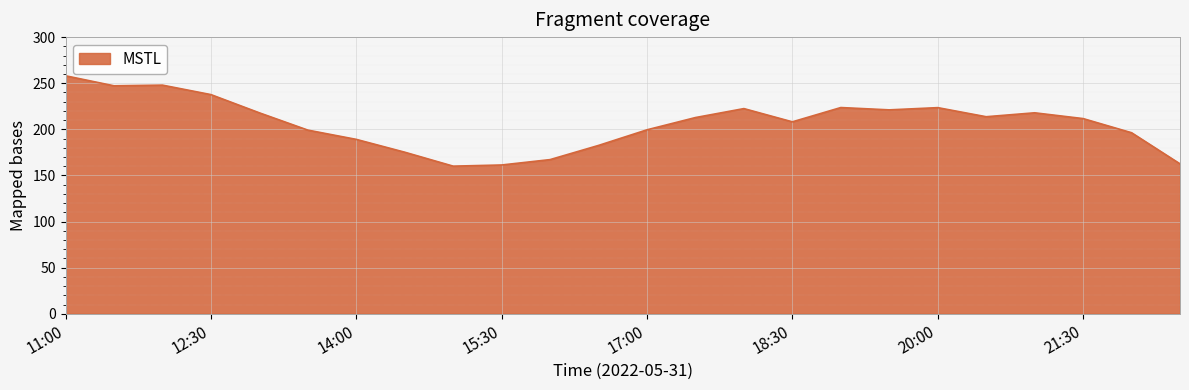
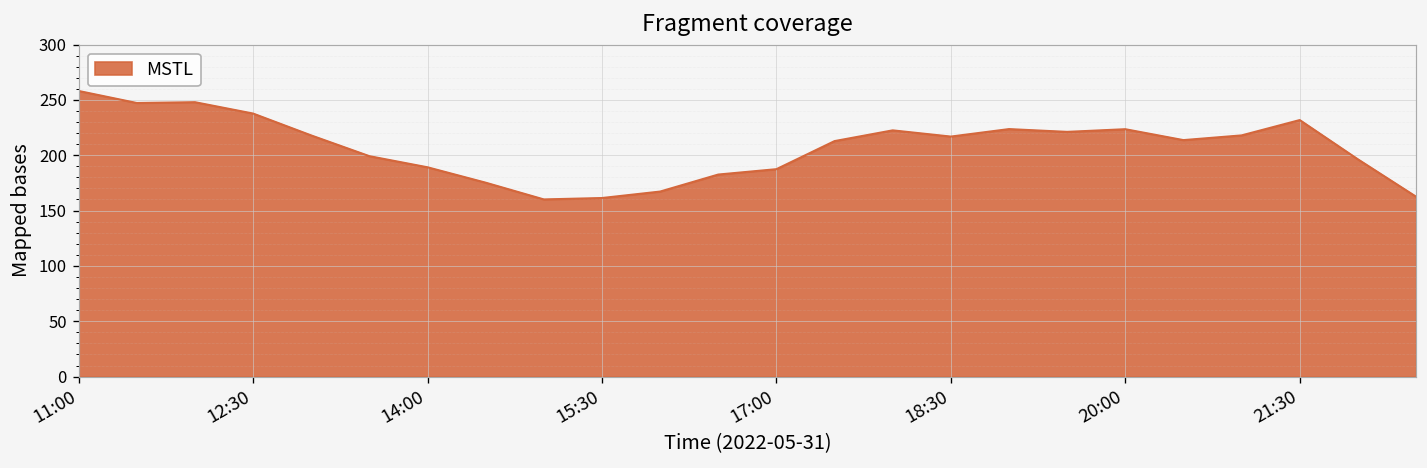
17:00: 200 -> 190
18:30: 210 -> 220
21:30: 210 -> 230
